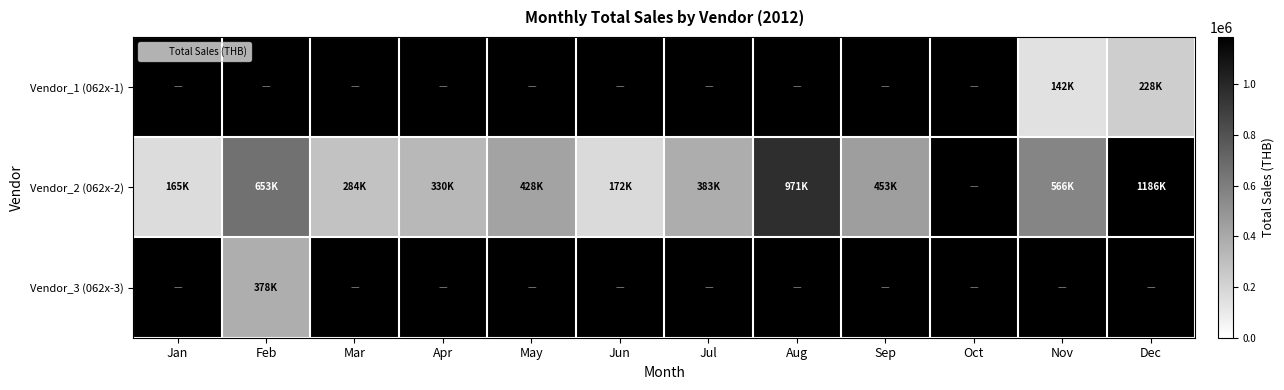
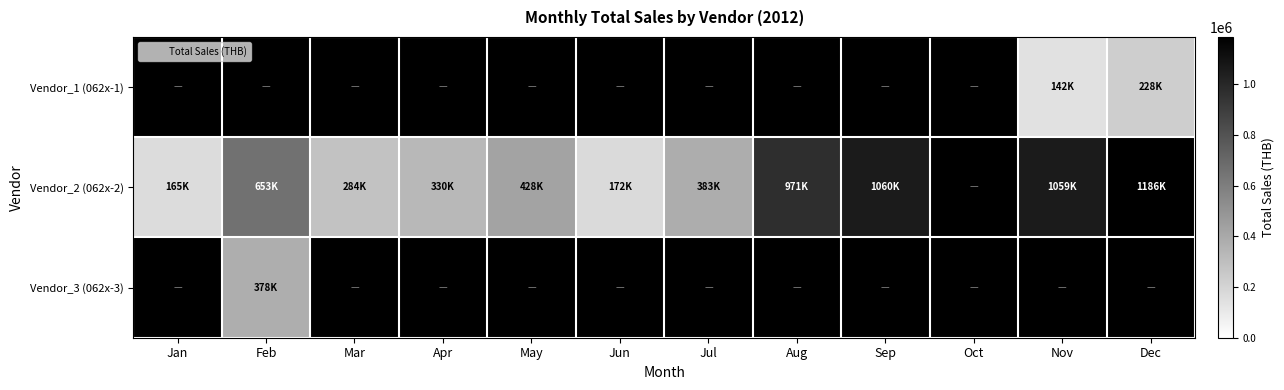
Vendor_2 (062x-2), Sep: 453K -> 1060K
Vendor_2 (062x-2), Nov: 566K -> 1059K
